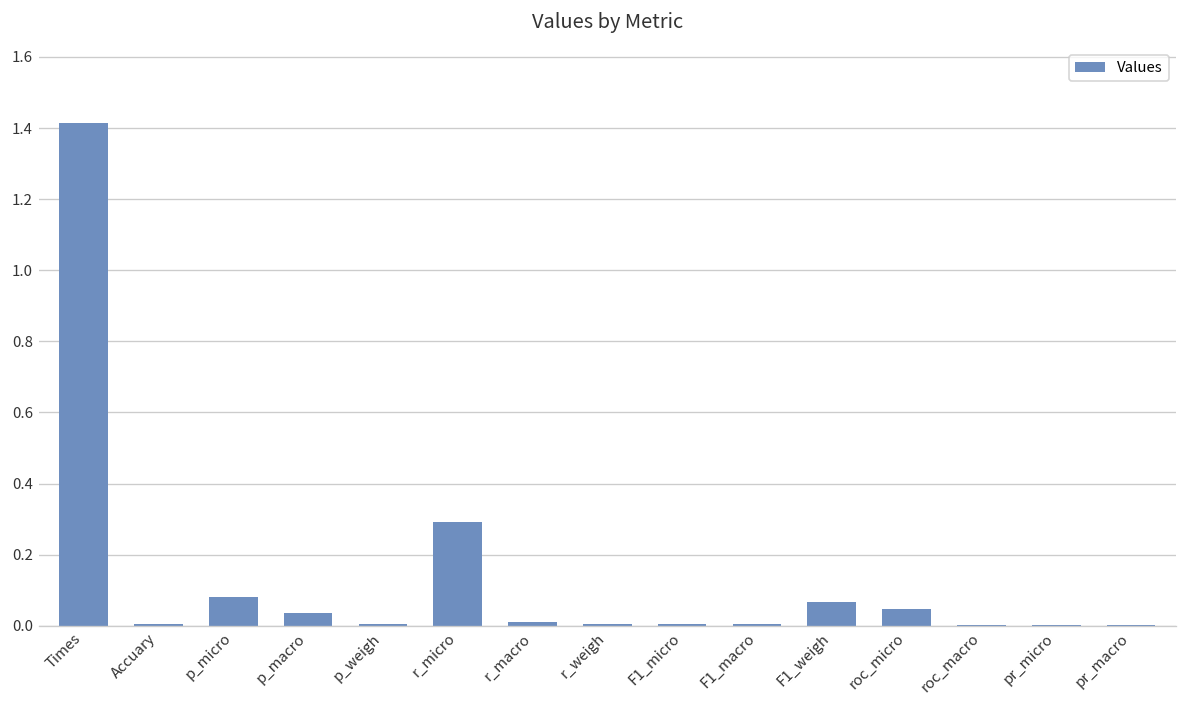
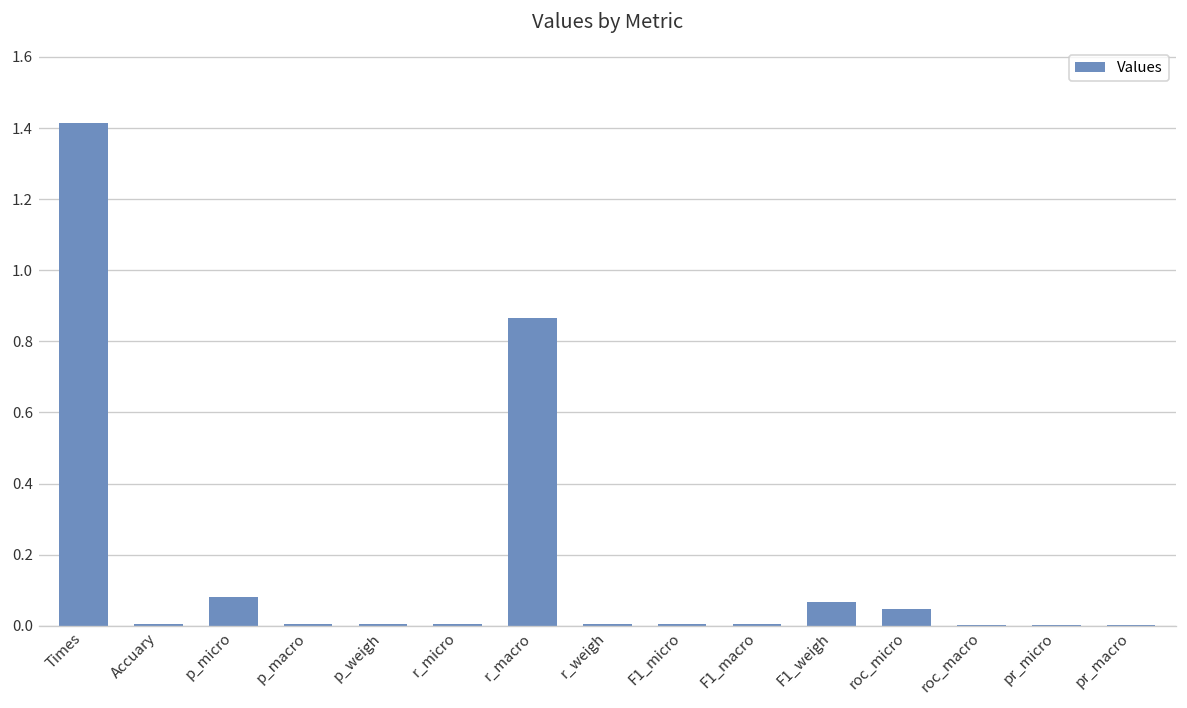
p_macro: 0.04 -> 0.00
r_micro: 0.29 -> 0.00
r_macro: 0.01 -> 0.87
